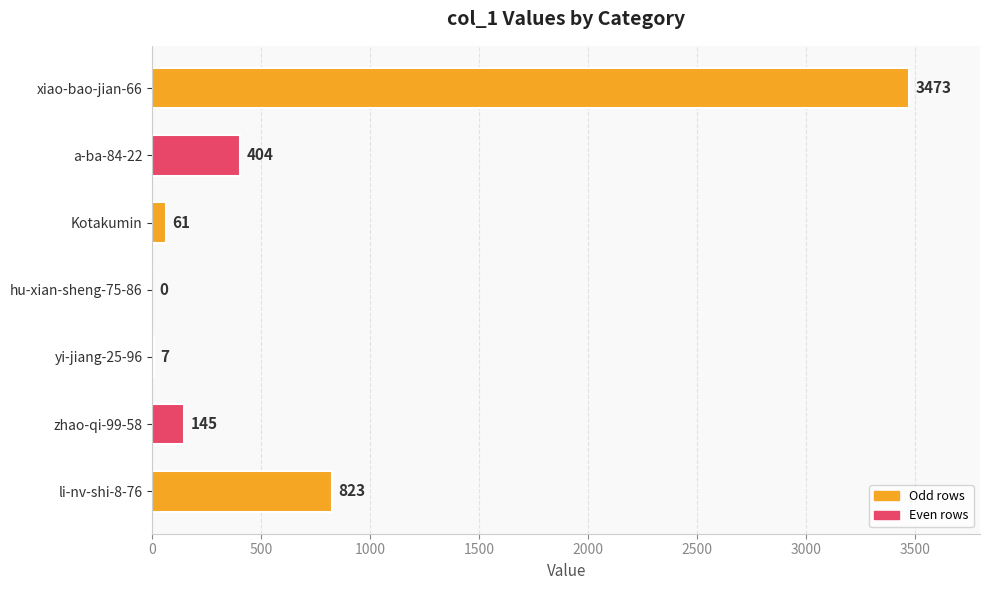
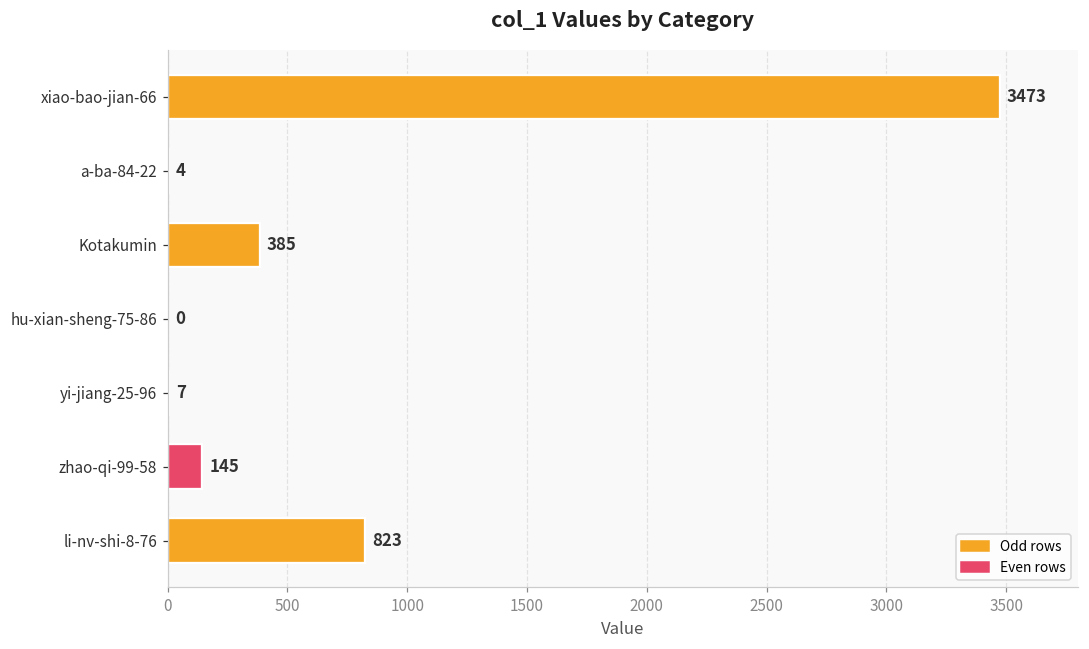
a-ba-84-22: 404 -> 4
Kotakumin: 61 -> 385
